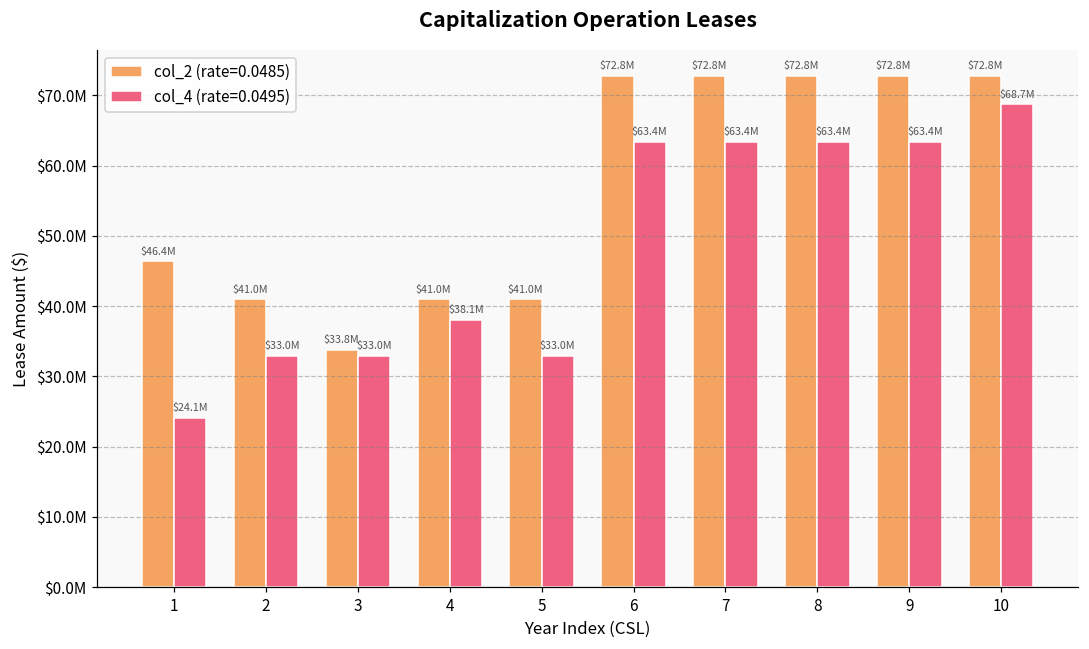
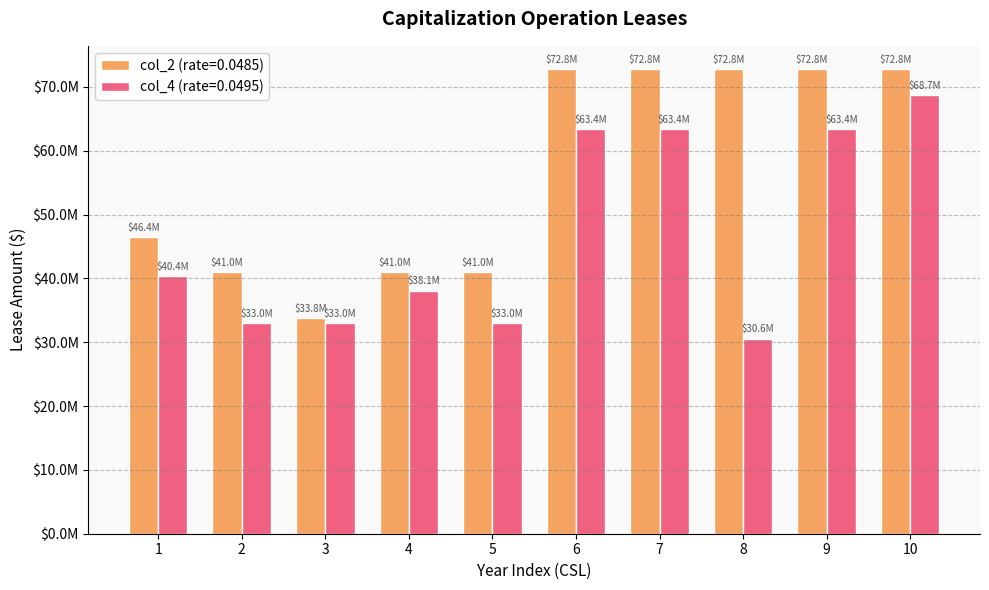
col_4 (rate=0.0495), 1: $24.1M -> $40.4M
col_4 (rate=0.0495), 8: $63.4M -> $30.6M
